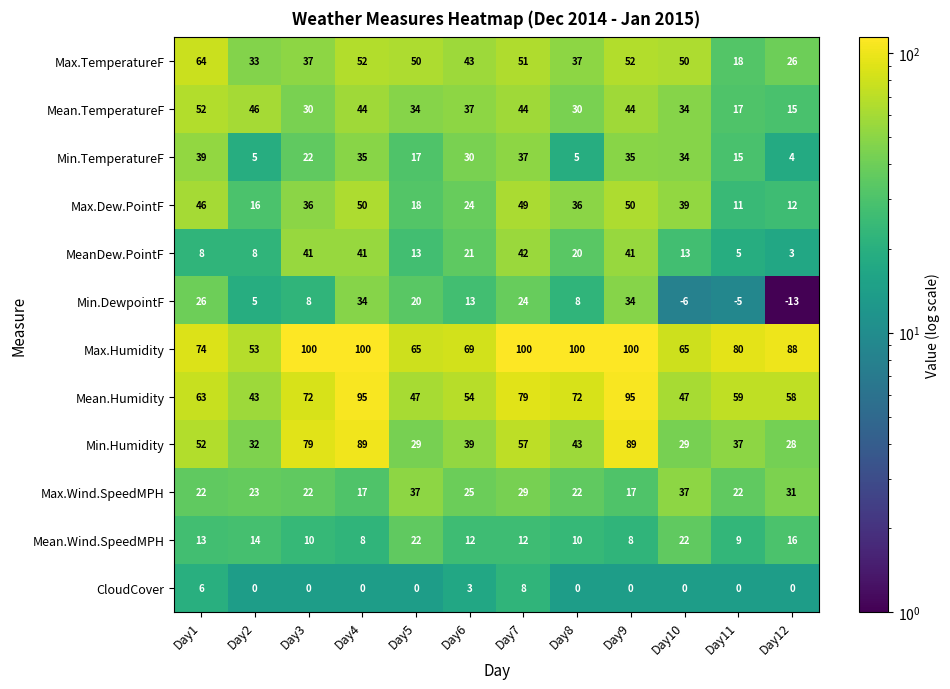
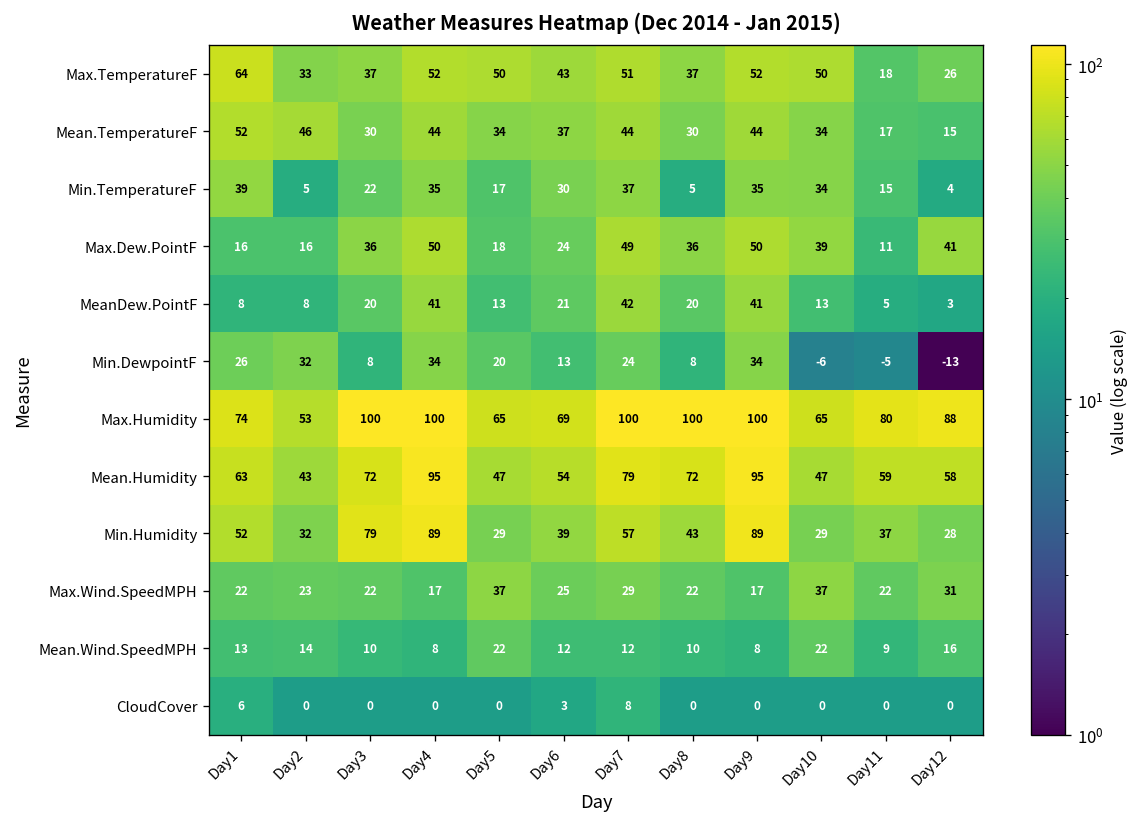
Max.Dew.PointF, Day1: 46 -> 16
Max.Dew.PointF, Day12: 12 -> 41
MeanDew.PointF, Day3: 41 -> 20
Min.DewpointF, Day2: 5 -> 32
